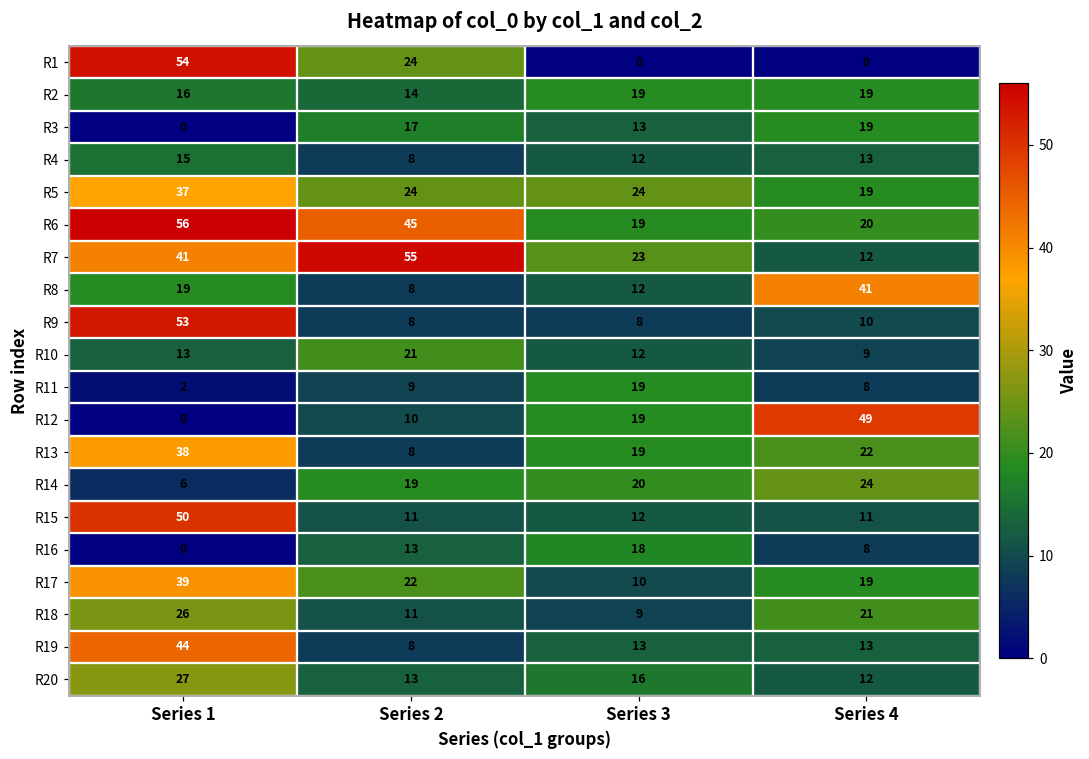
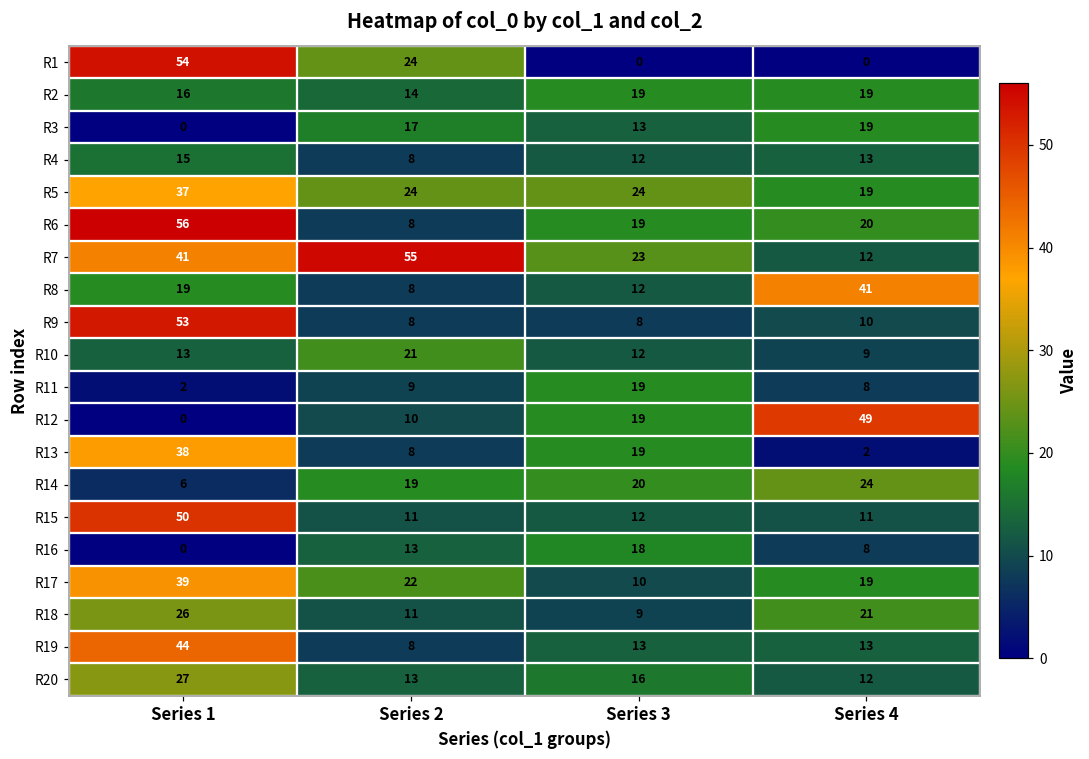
R6, Series 2: 45 -> 8
R13, Series 4: 22 -> 2
